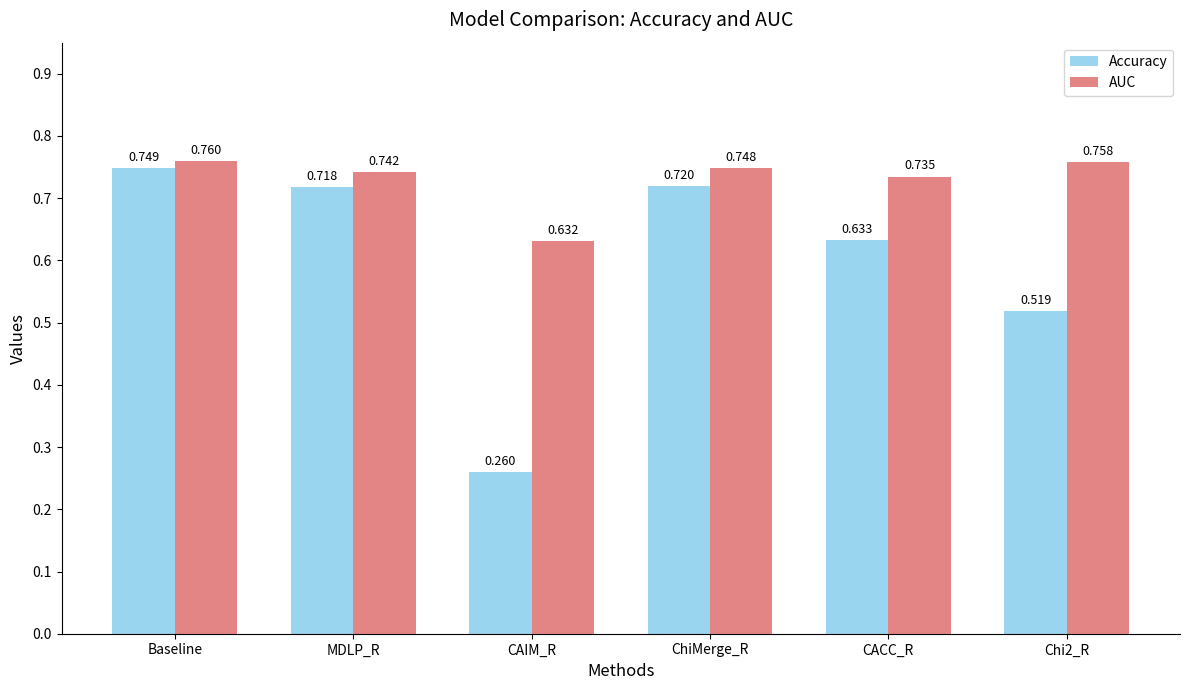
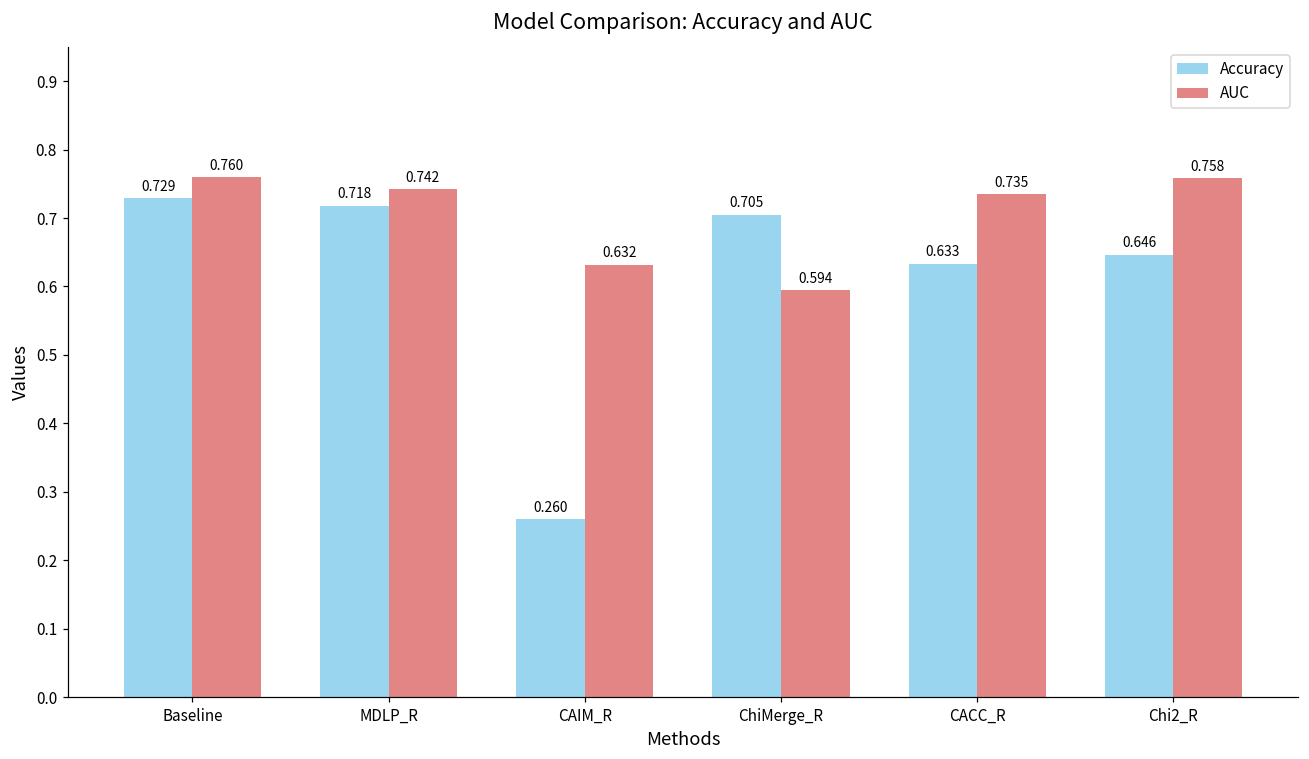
Accuracy, Baseline: 0.749 -> 0.729
Accuracy, ChiMerge_R: 0.720 -> 0.705
AUC, ChiMerge_R: 0.748 -> 0.594
Accuracy, Chi2_R: 0.519 -> 0.646
